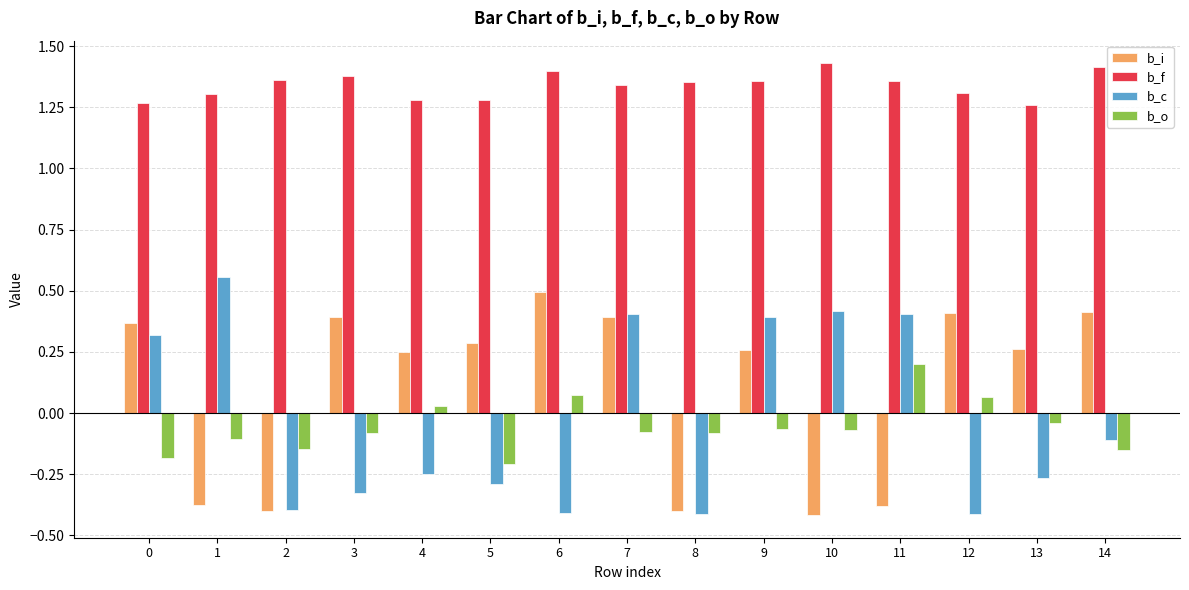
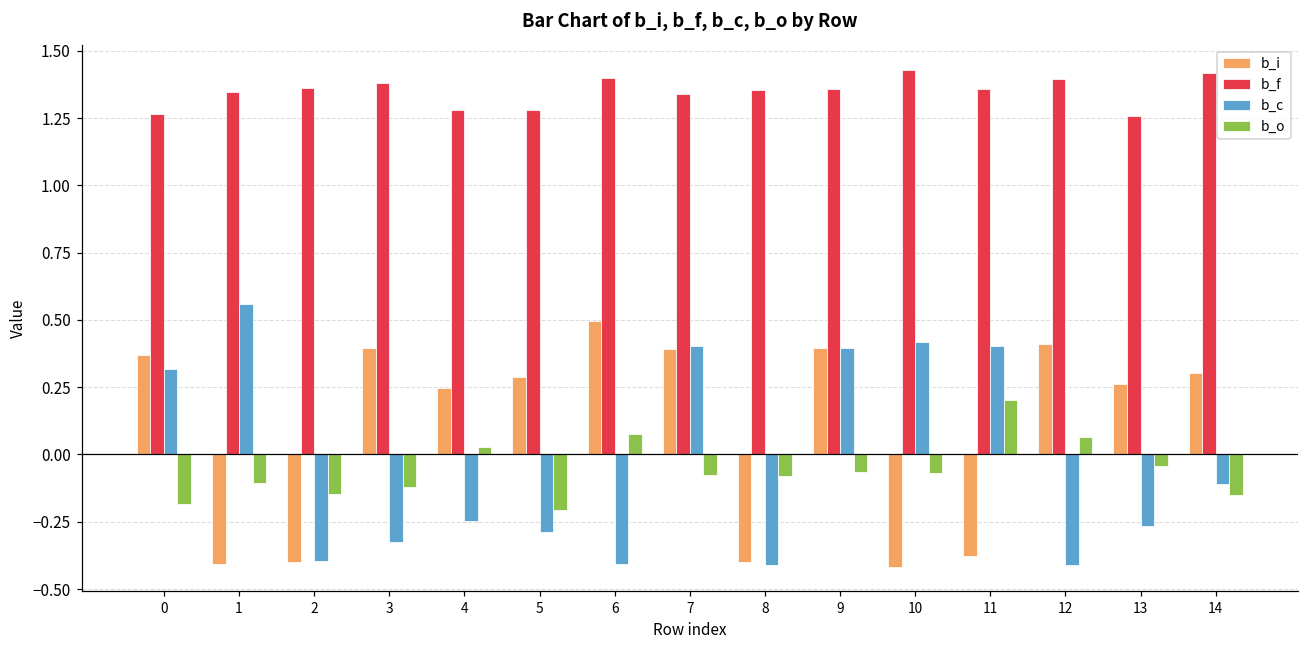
b_i, 1: -0.37 -> -0.41
b_f, 1: 1.30 -> 1.35
b_o, 3: -0.08 -> -0.12
b_i, 9: 0.26 -> 0.40
b_f, 12: 1.31 -> 1.39
b_i, 14: 0.41 -> 0.30
